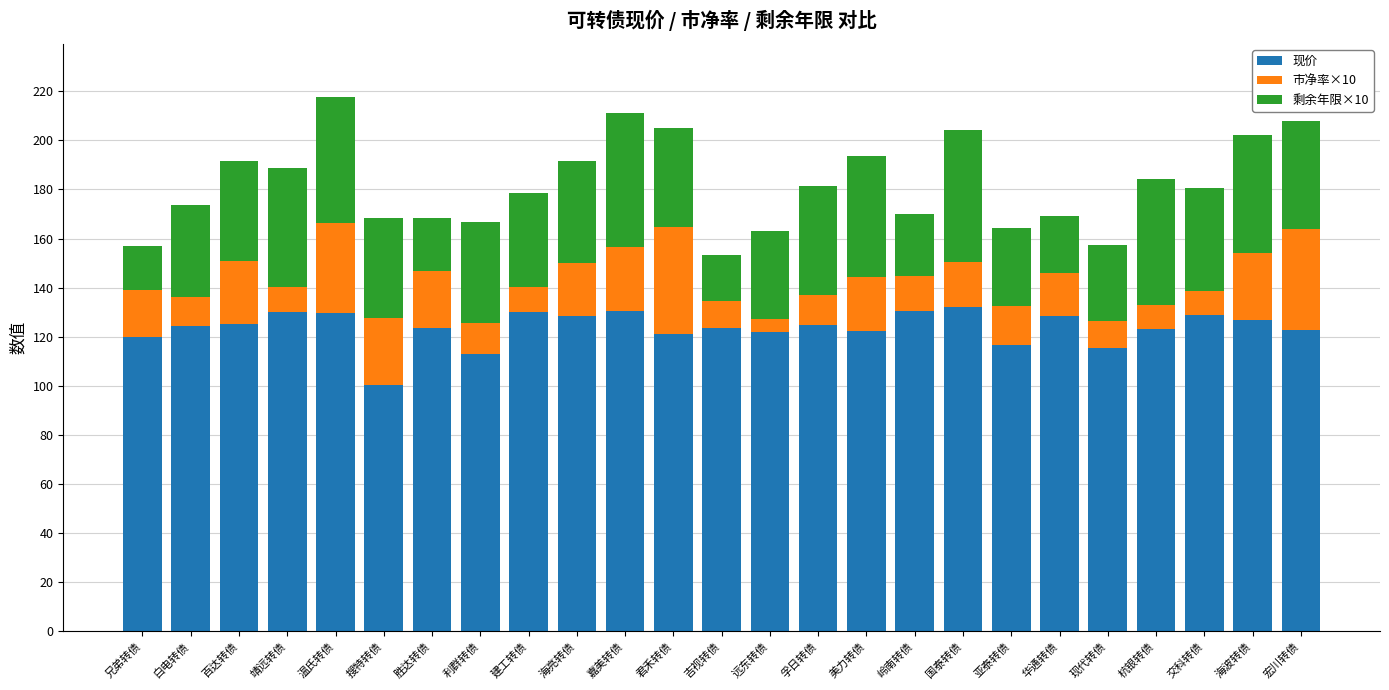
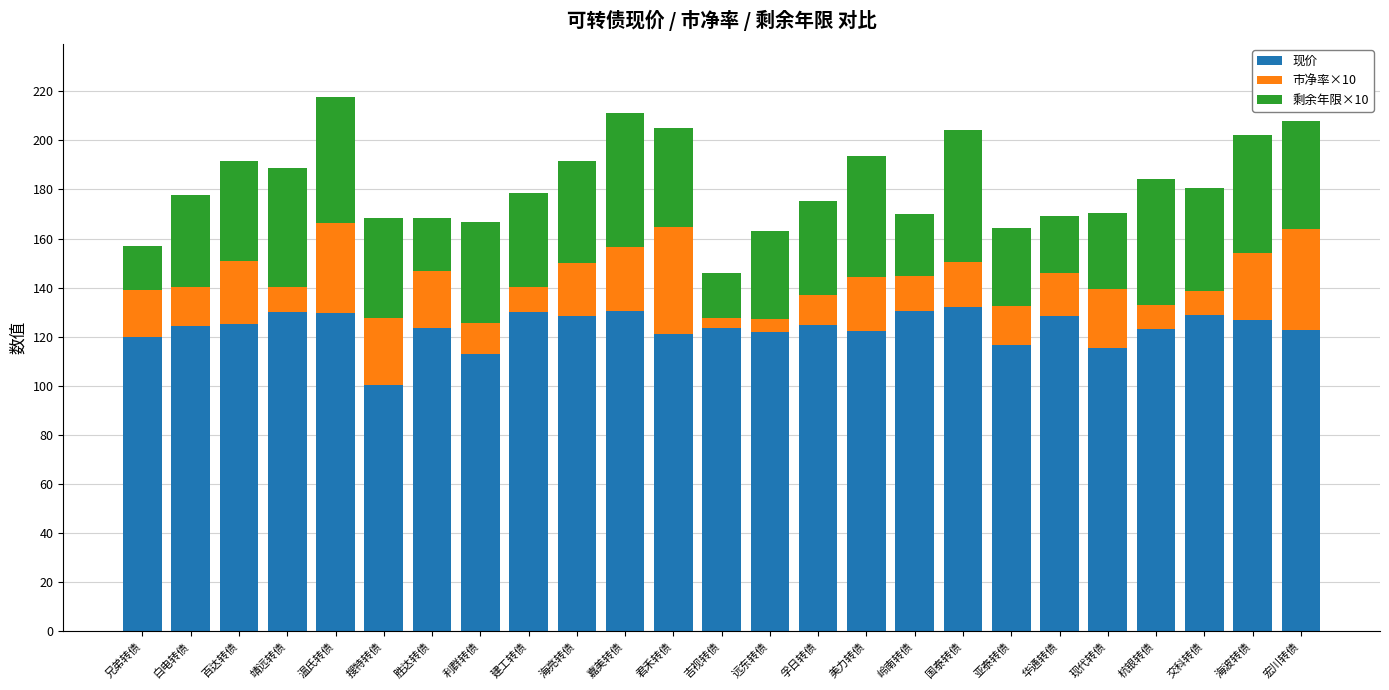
市净率×10, 白电转债: 12 -> 16
市净率×10, 吉视转债: 11 -> 4
剩余年限×10, 孚日转债: 44 -> 38
市净率×10, 现代转债: 11 -> 24
